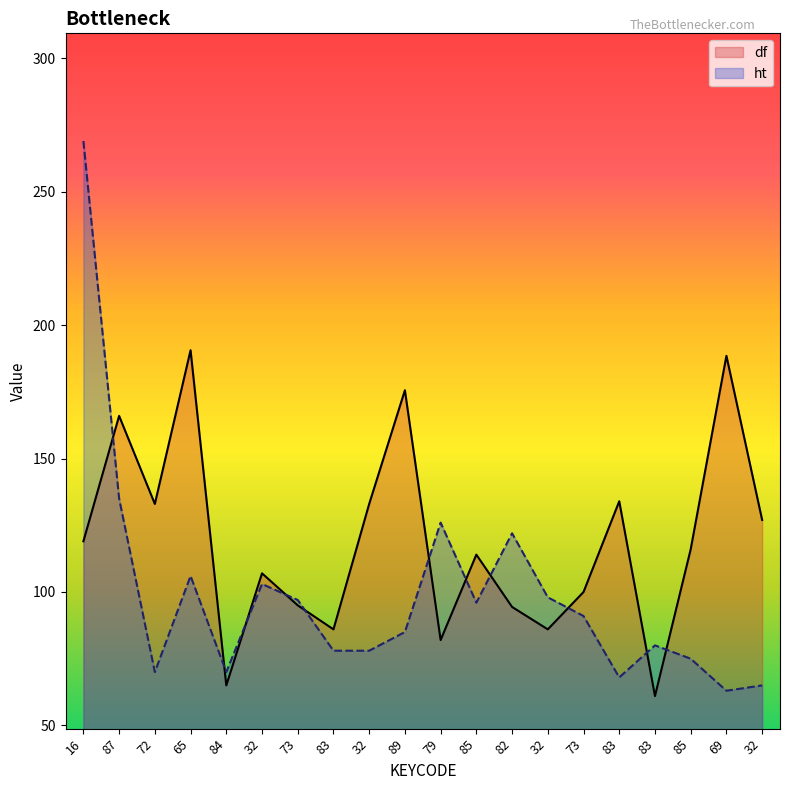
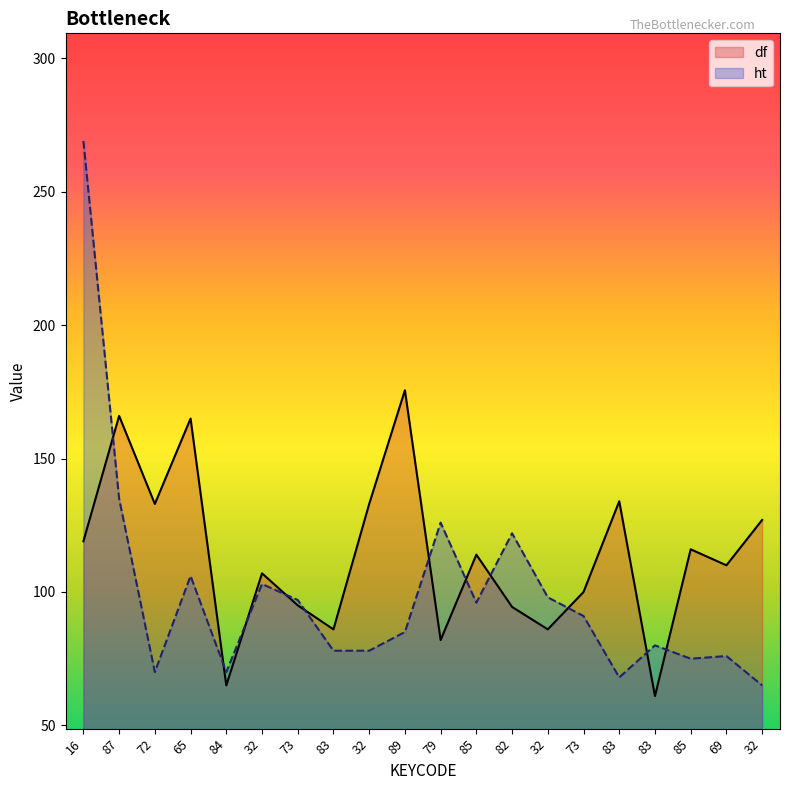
df, 65: 191 -> 165
df, 69: 189 -> 110
ht, 69: 63 -> 76
